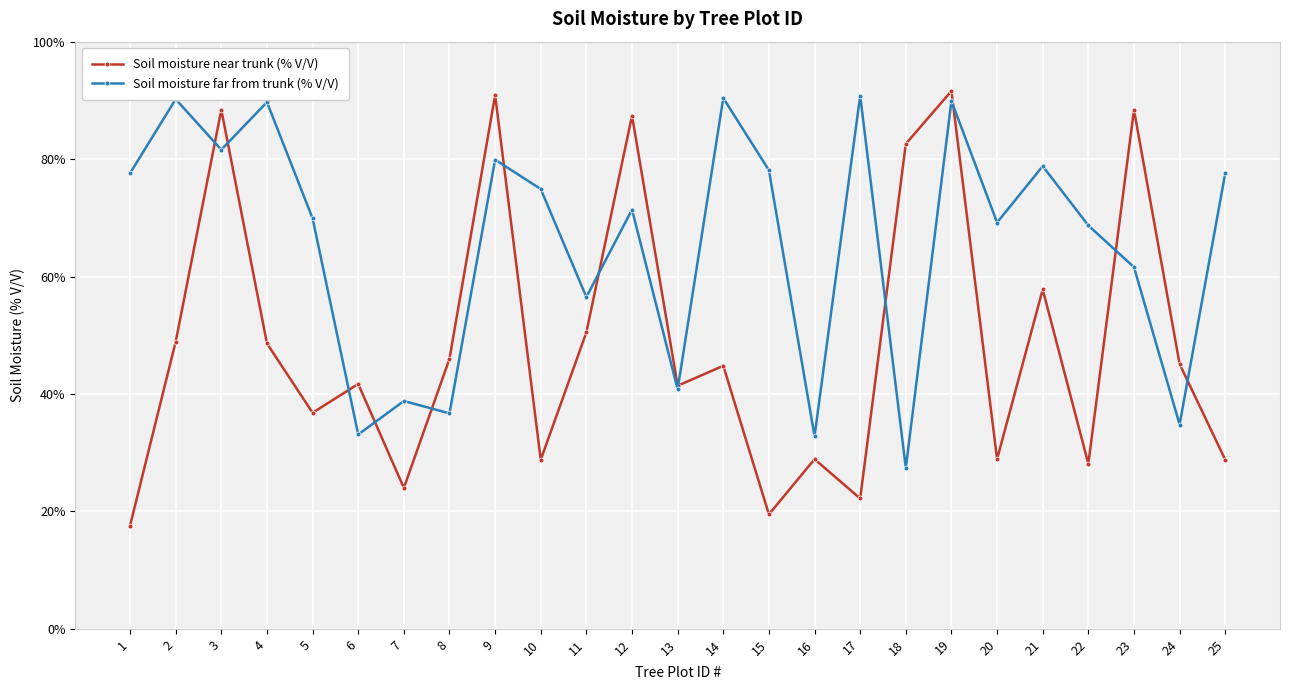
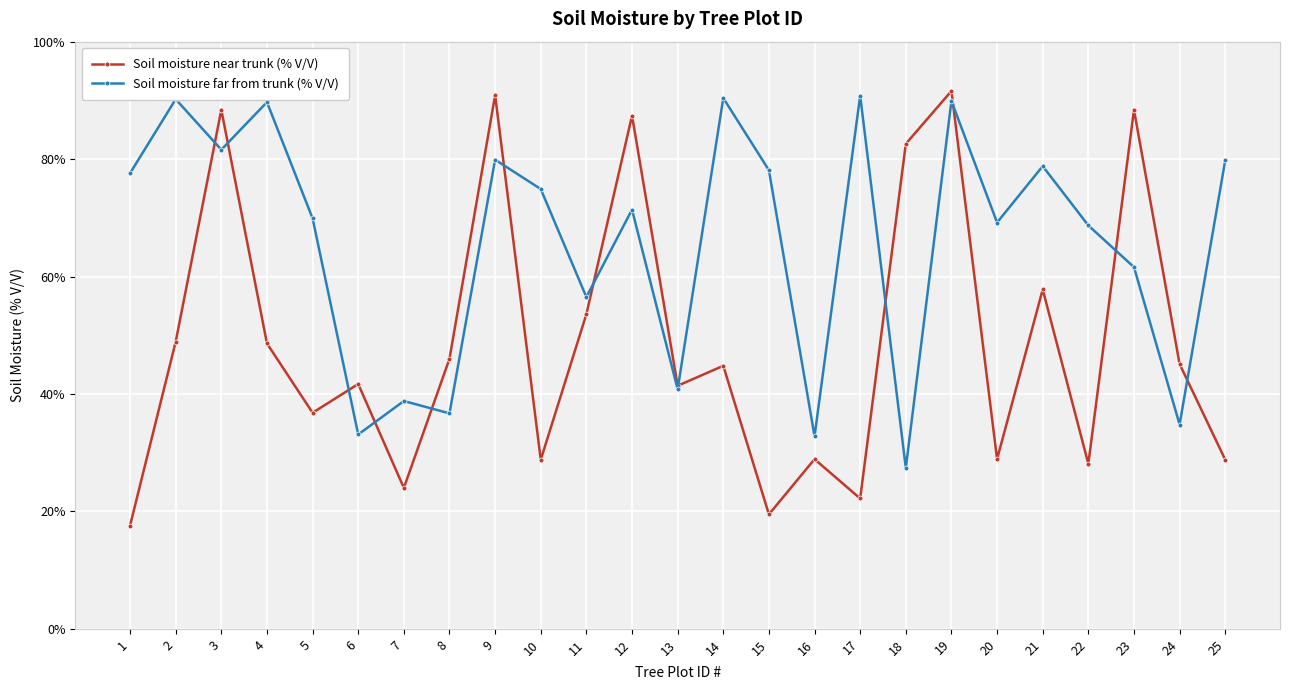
Soil moisture near trunk (% V/V), 11: 51% -> 54%
Soil moisture far from trunk (% V/V), 25: 78% -> 80%
